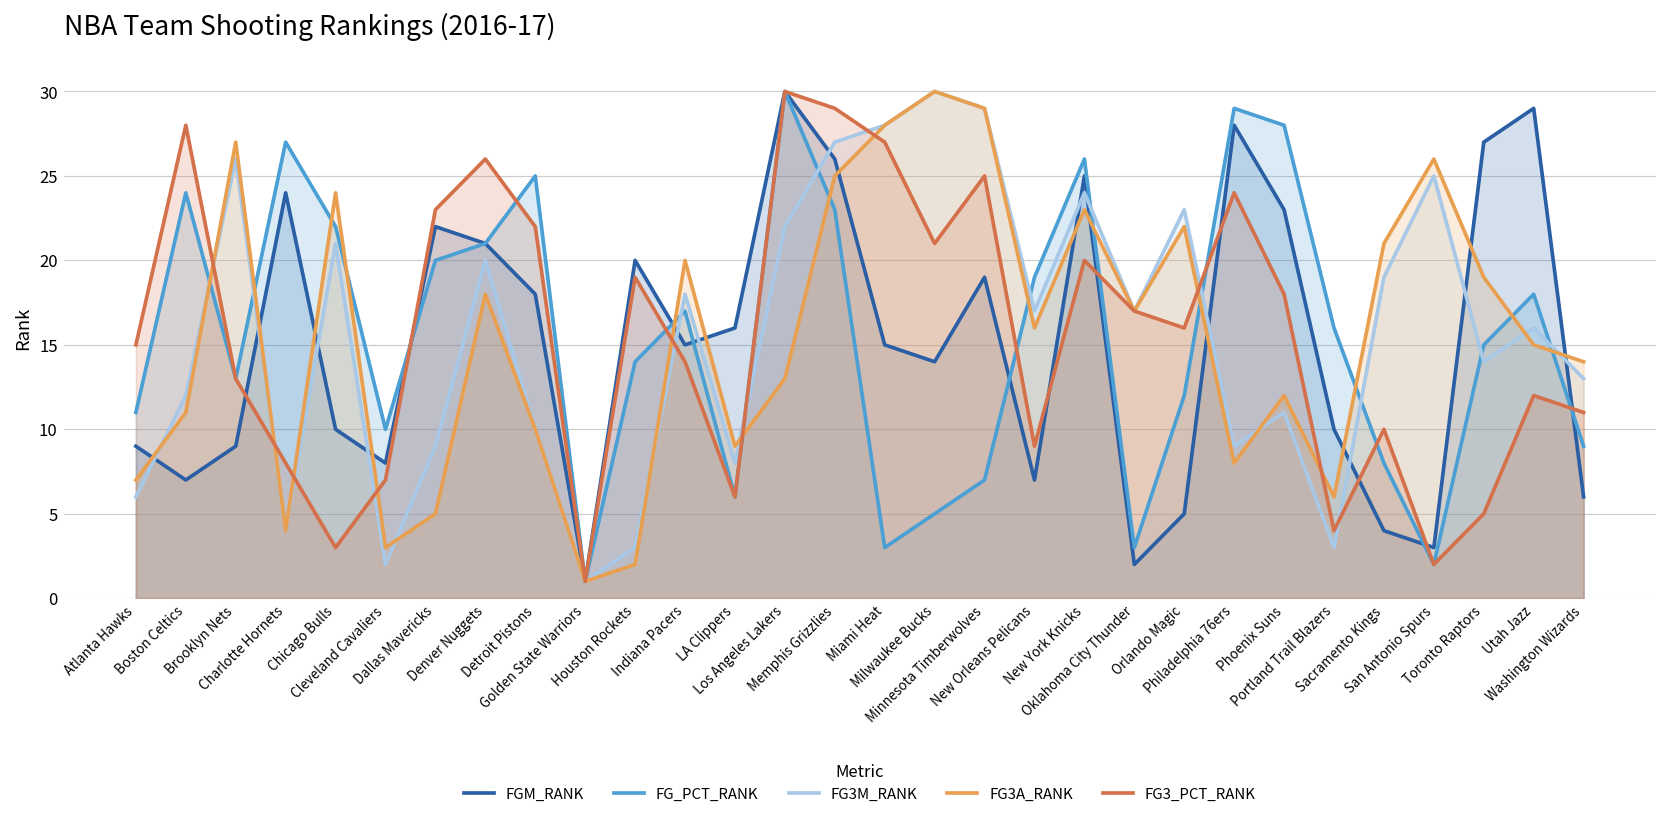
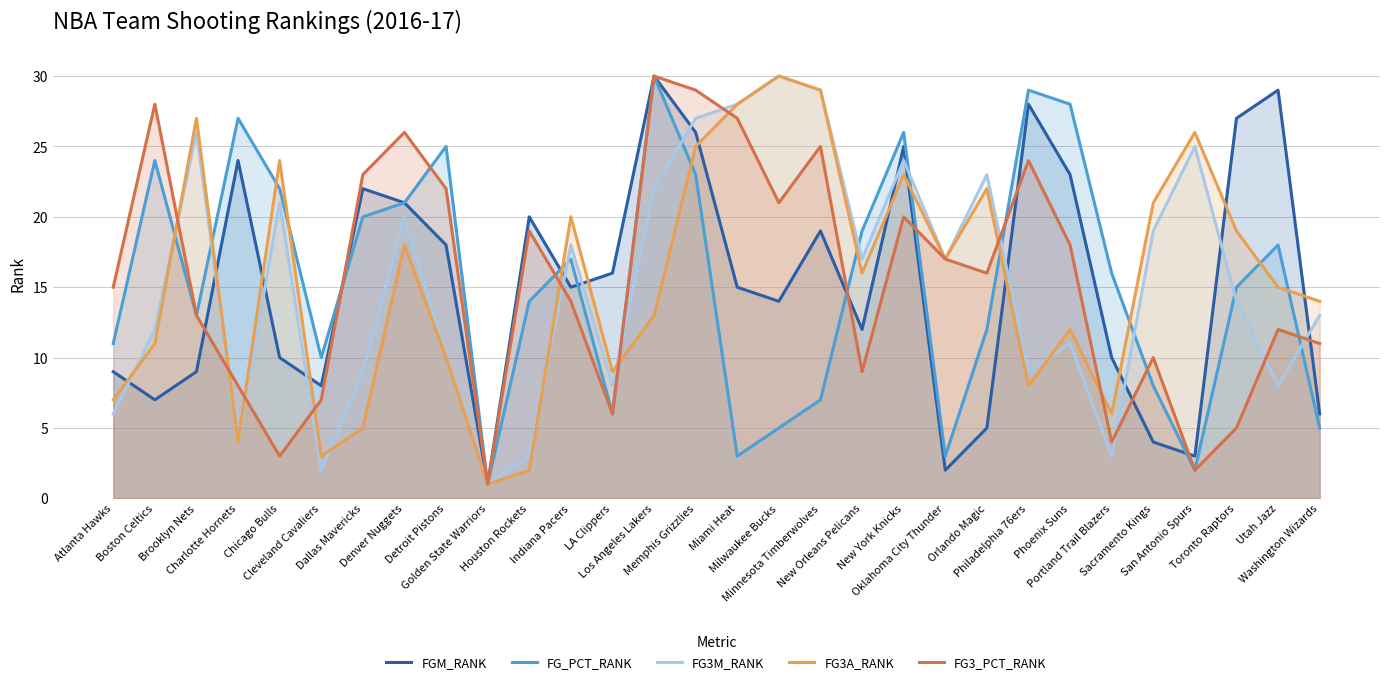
FGM_RANK, New Orleans Pelicans: 7 -> 12
FG3M_RANK, Utah Jazz: 16 -> 8
FG_PCT_RANK, Washington Wizards: 9 -> 5
